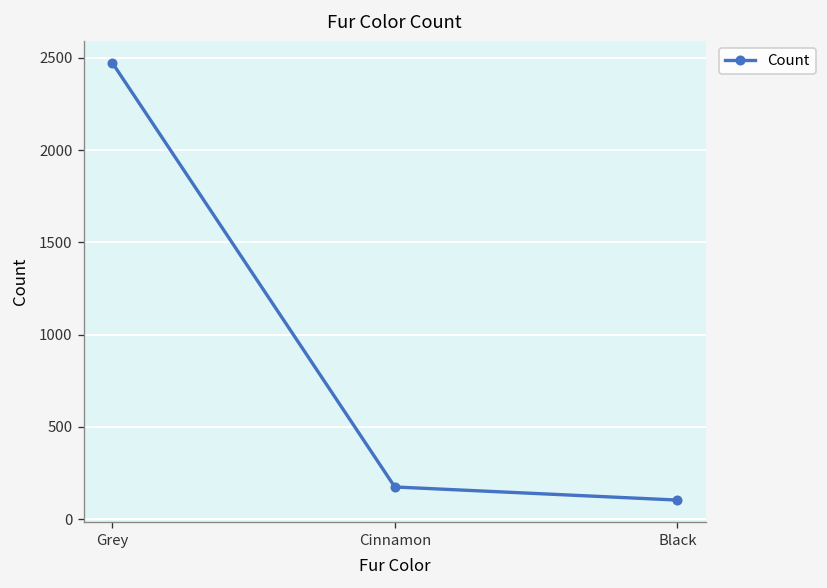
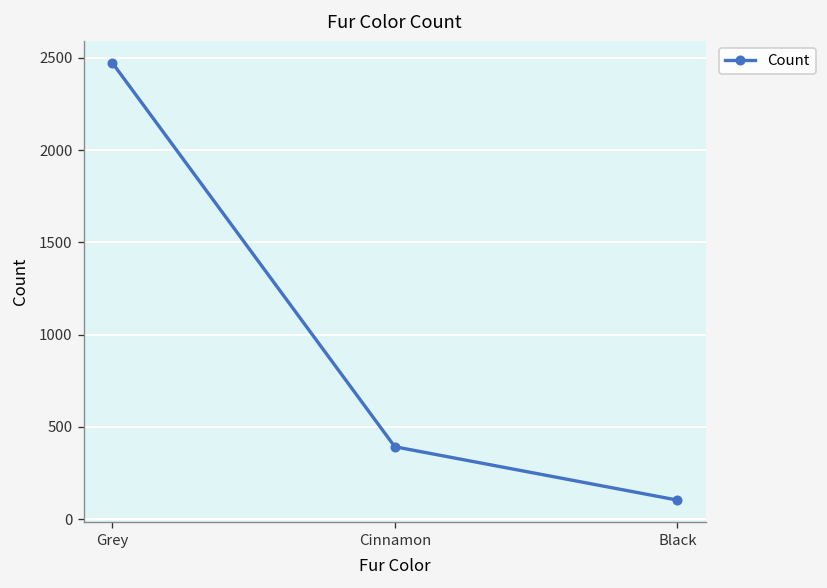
Cinnamon: 170 -> 390
